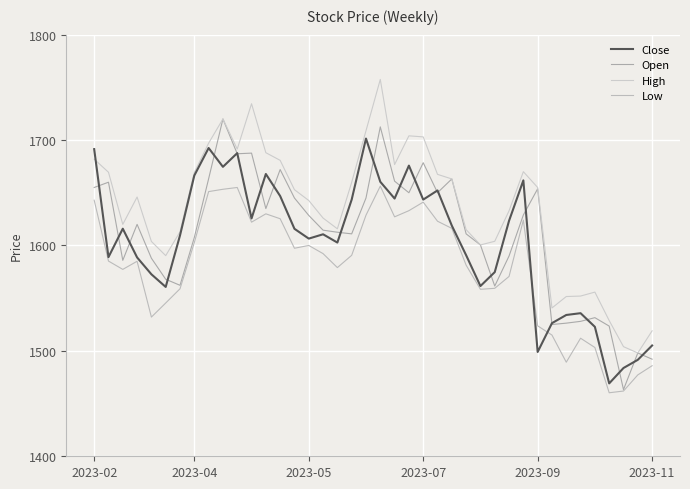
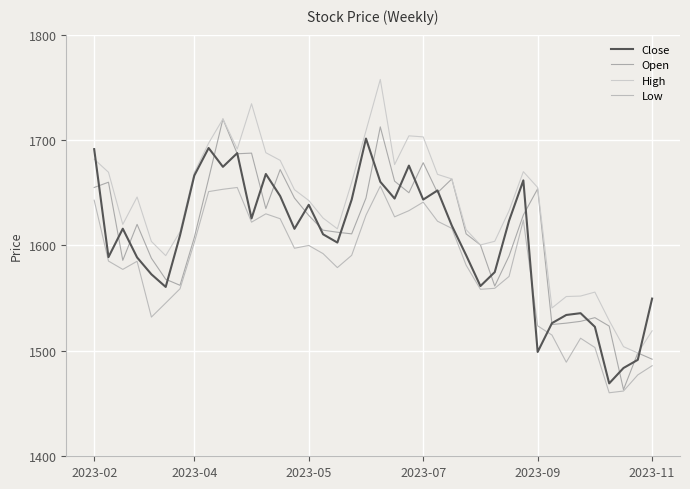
Close, 2023-05: 1607 -> 1639
Close, 2023-11: 1505 -> 1550
